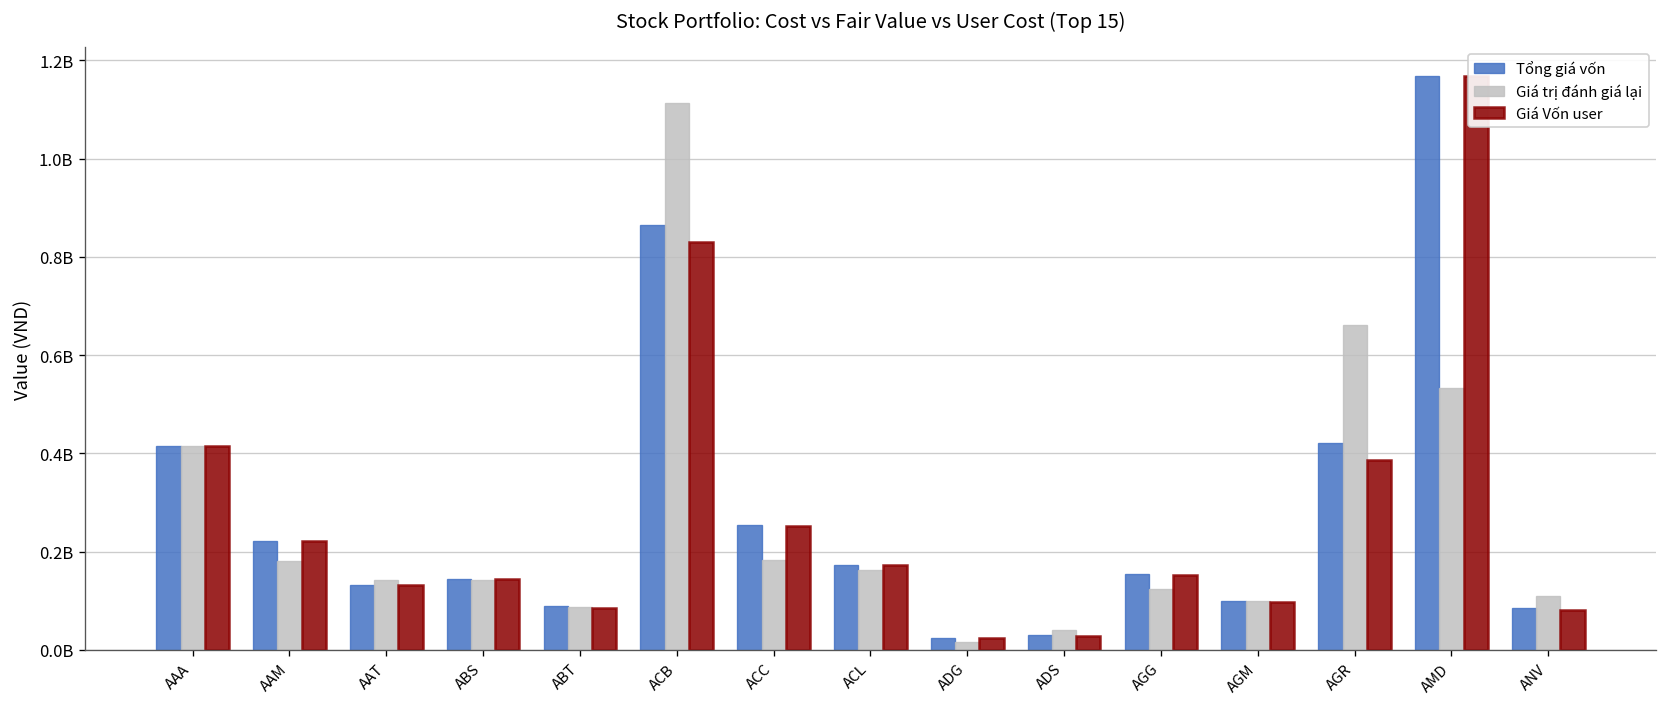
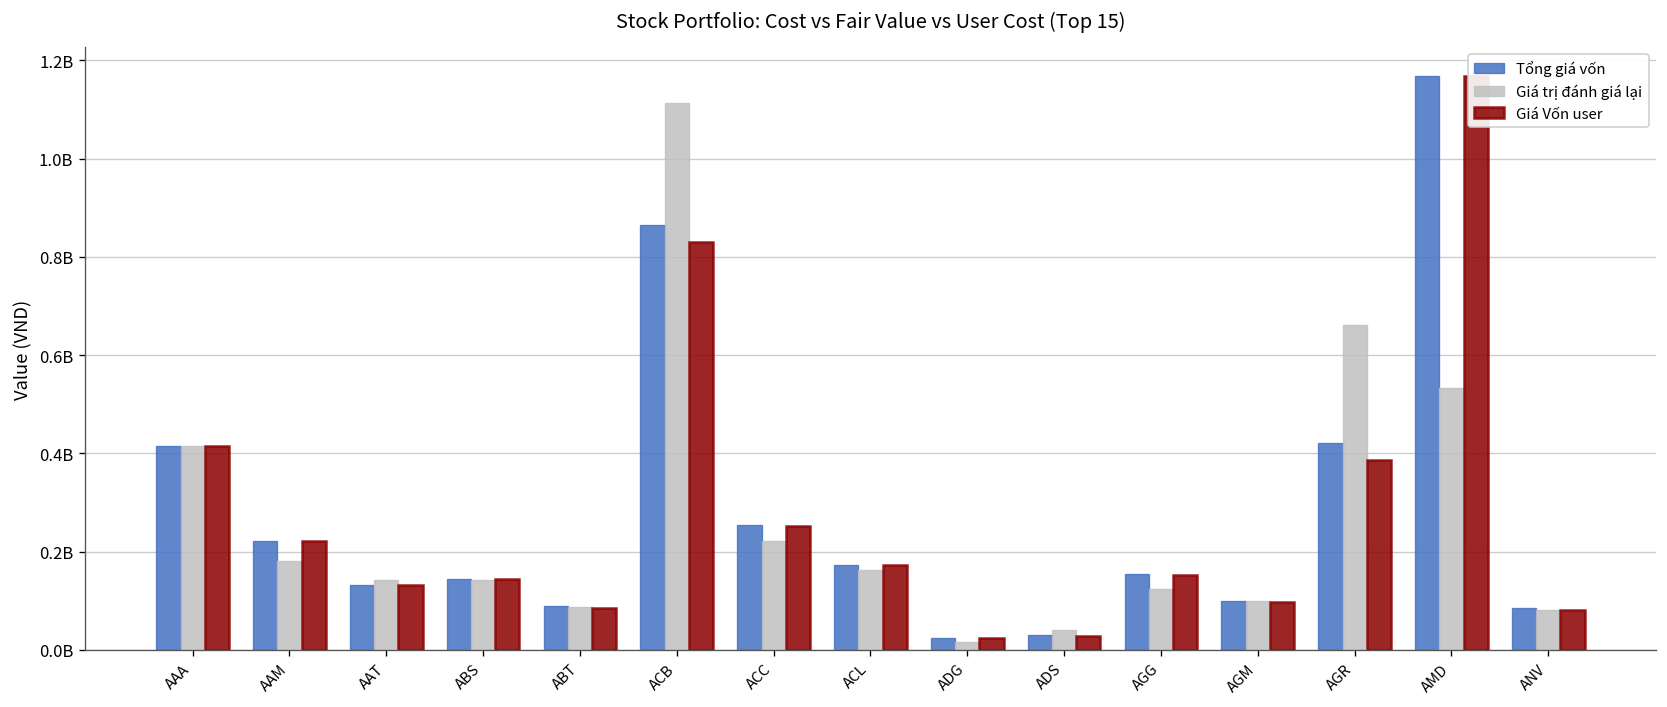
Giá trị đánh giá lại, ACC: 180000000 -> 220000000
Giá trị đánh giá lại, ANV: 110000000 -> 80000000
